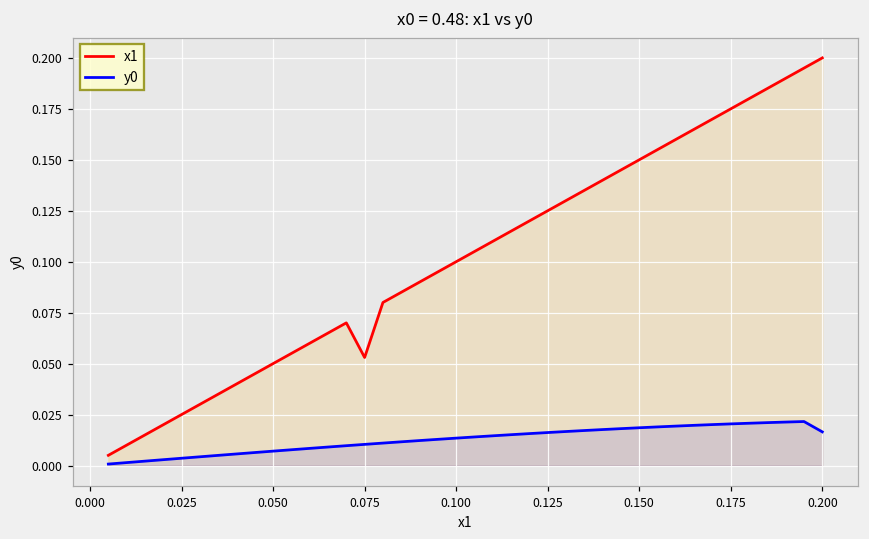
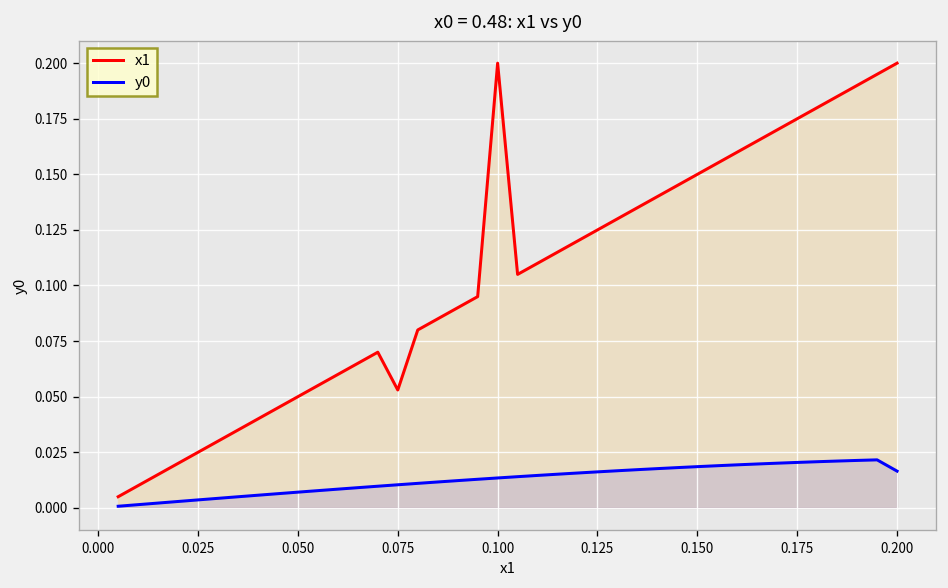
x1, 0.100: 0.1 -> 0.2
